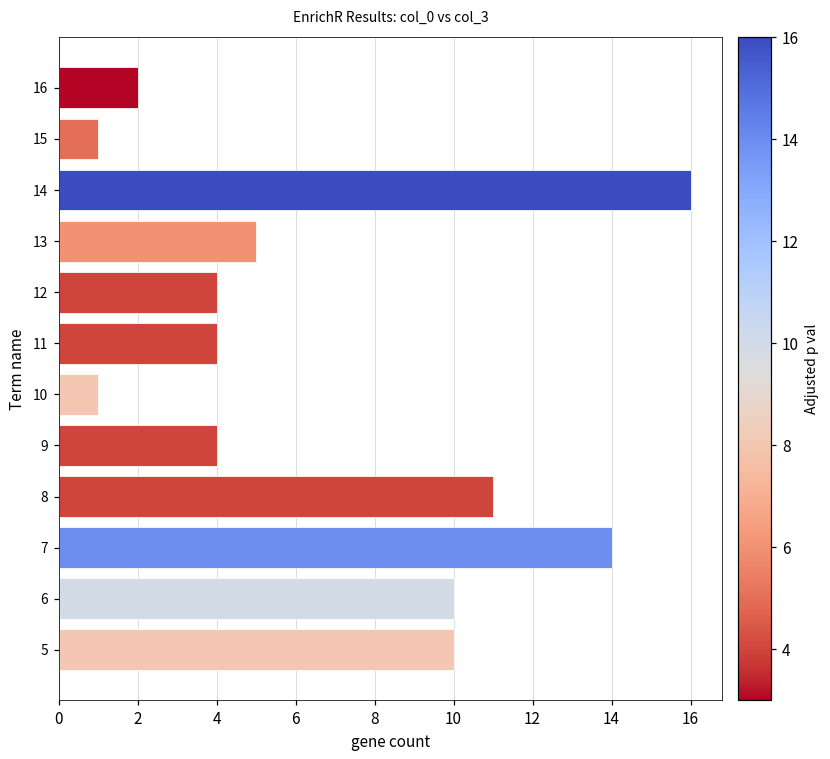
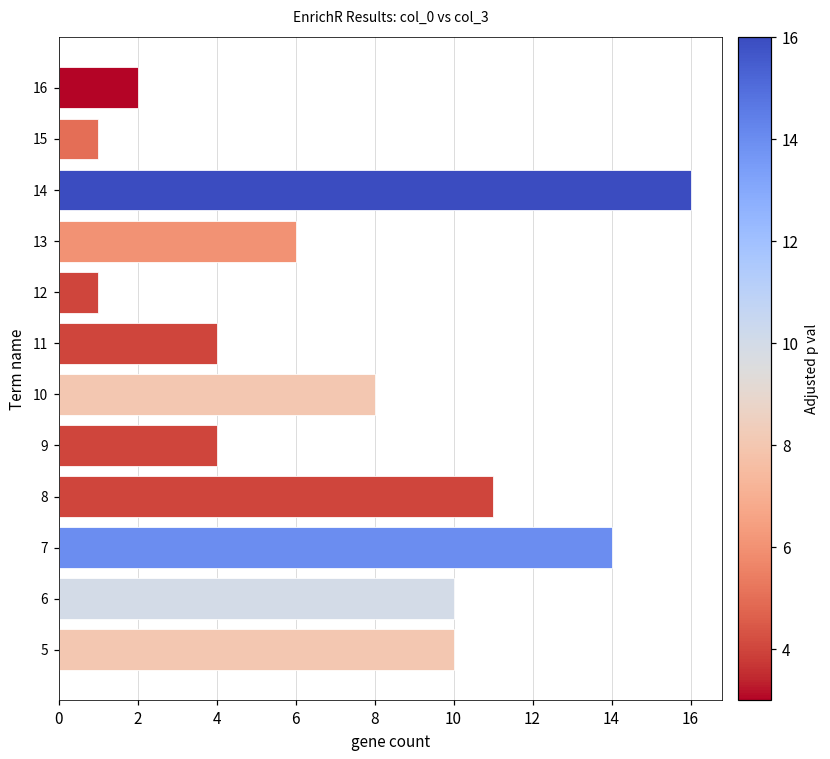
13: 5 -> 6
12: 4 -> 1
10: 1 -> 8
